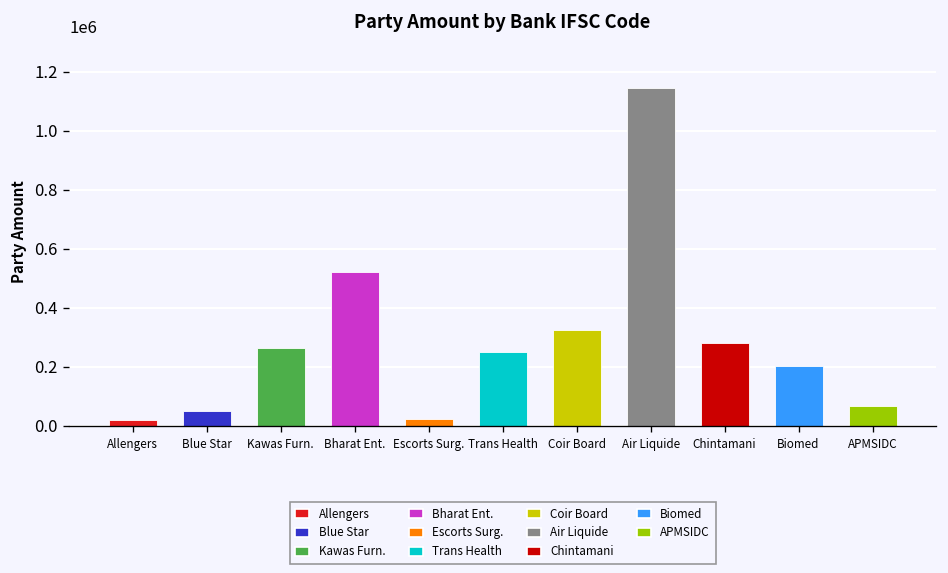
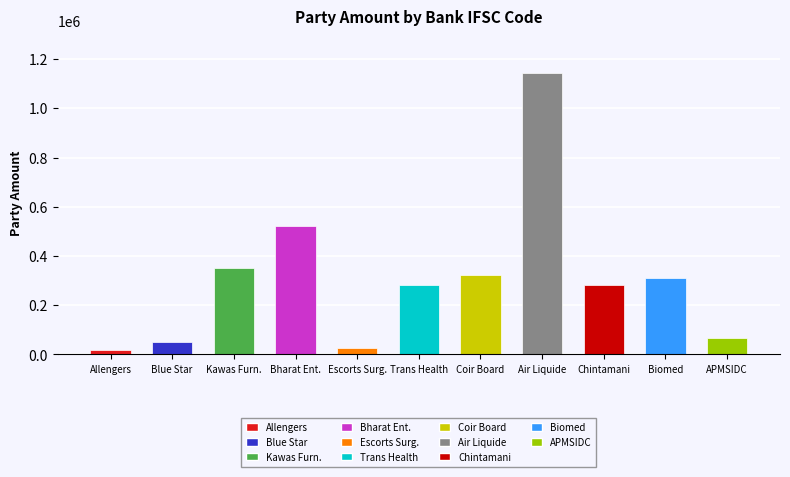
Kawas Furn.: 260000 -> 350000
Trans Health: 250000 -> 280000
Biomed: 200000 -> 310000
